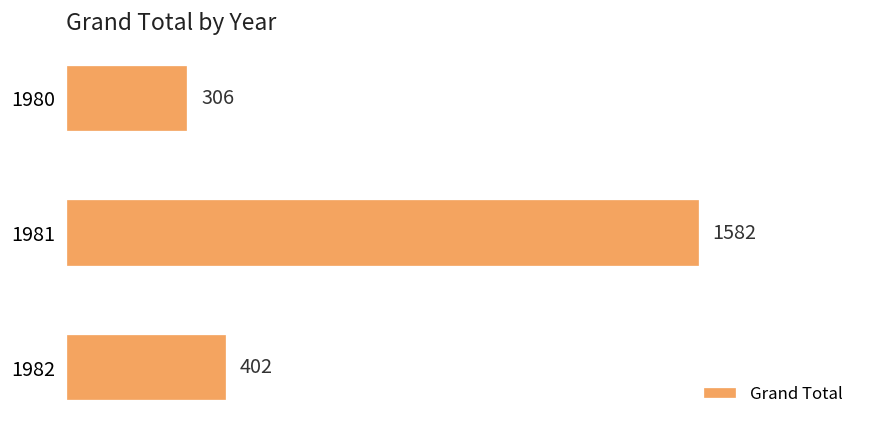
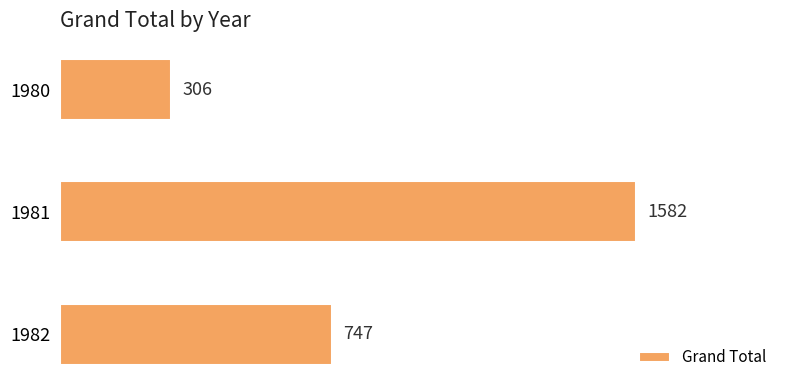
1982: 402 -> 747
